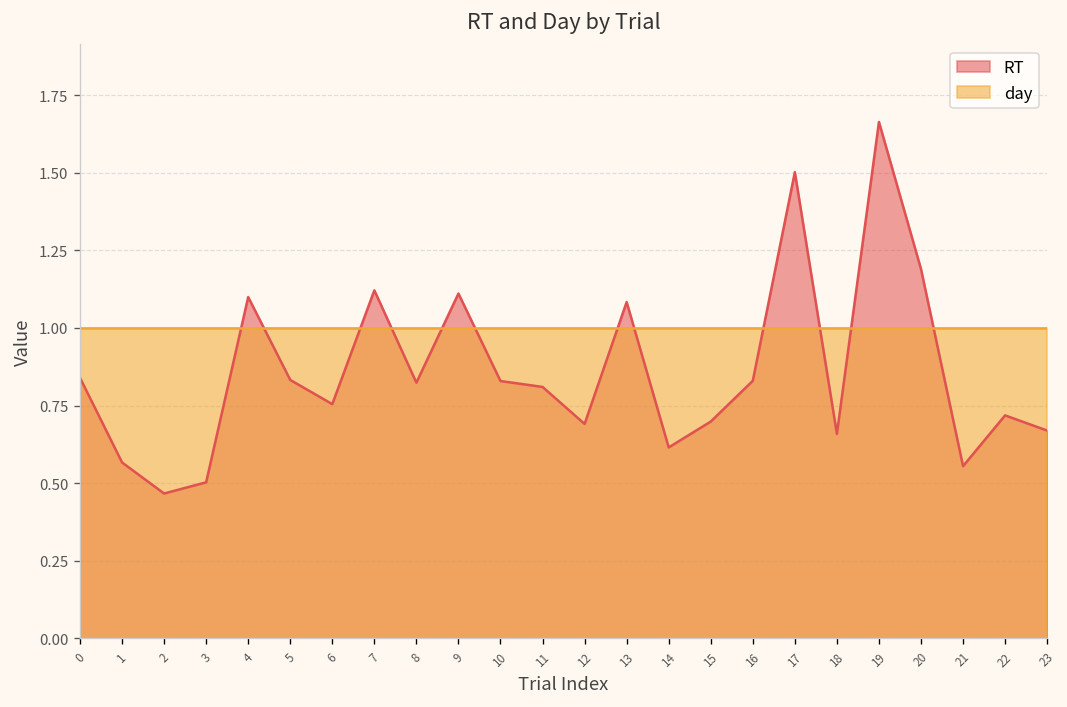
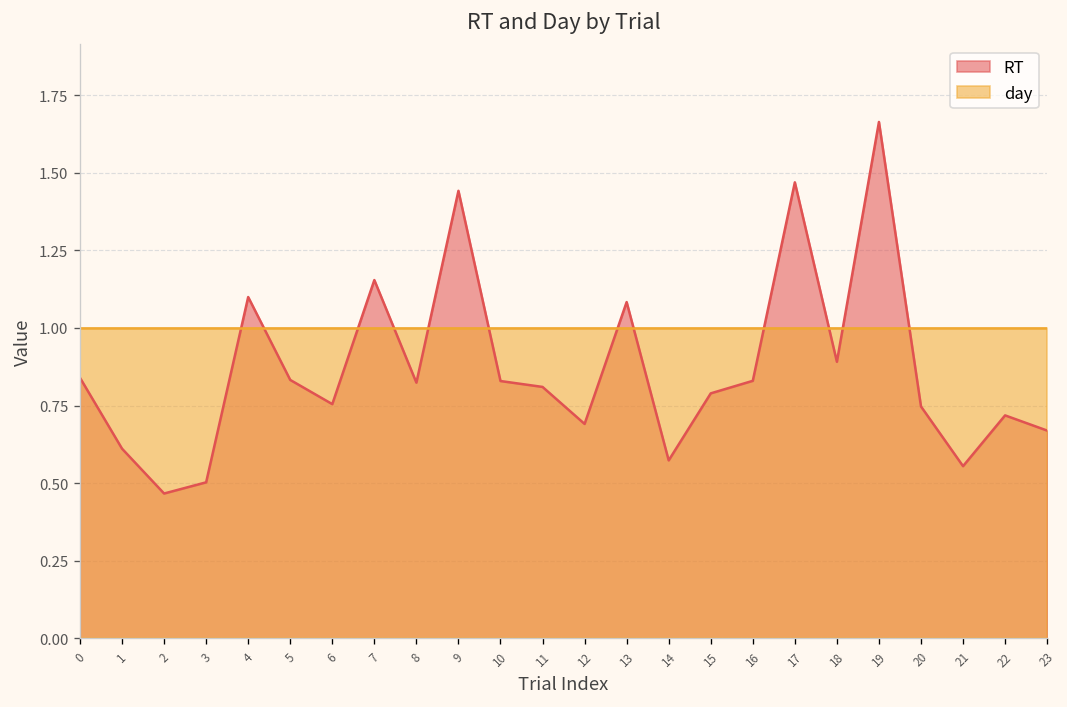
RT, 1: 0.57 -> 0.61
RT, 7: 1.12 -> 1.15
RT, 9: 1.11 -> 1.44
RT, 14: 0.62 -> 0.57
RT, 15: 0.70 -> 0.79
RT, 17: 1.50 -> 1.47
RT, 18: 0.66 -> 0.89
RT, 20: 1.19 -> 0.75
